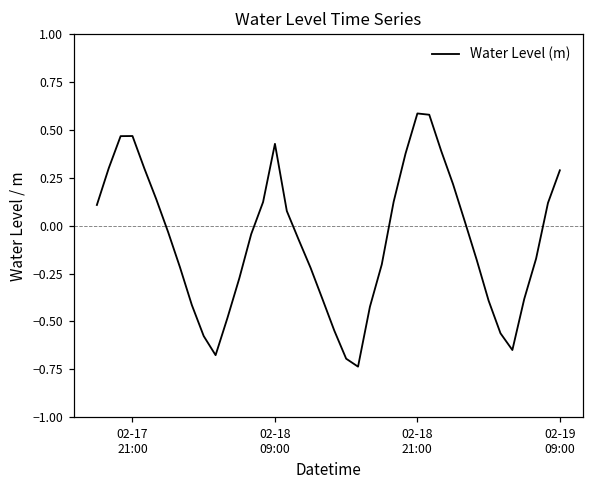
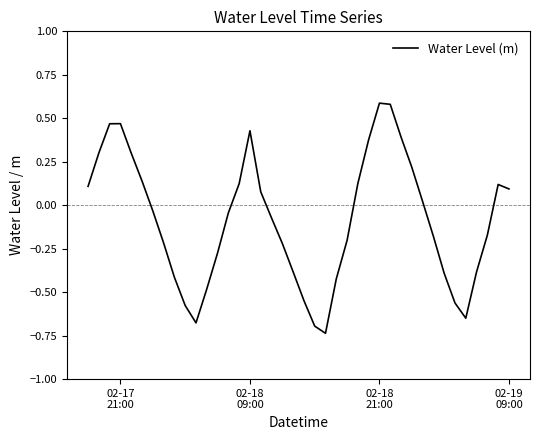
02-19 09:00: 0.29 -> 0.09
